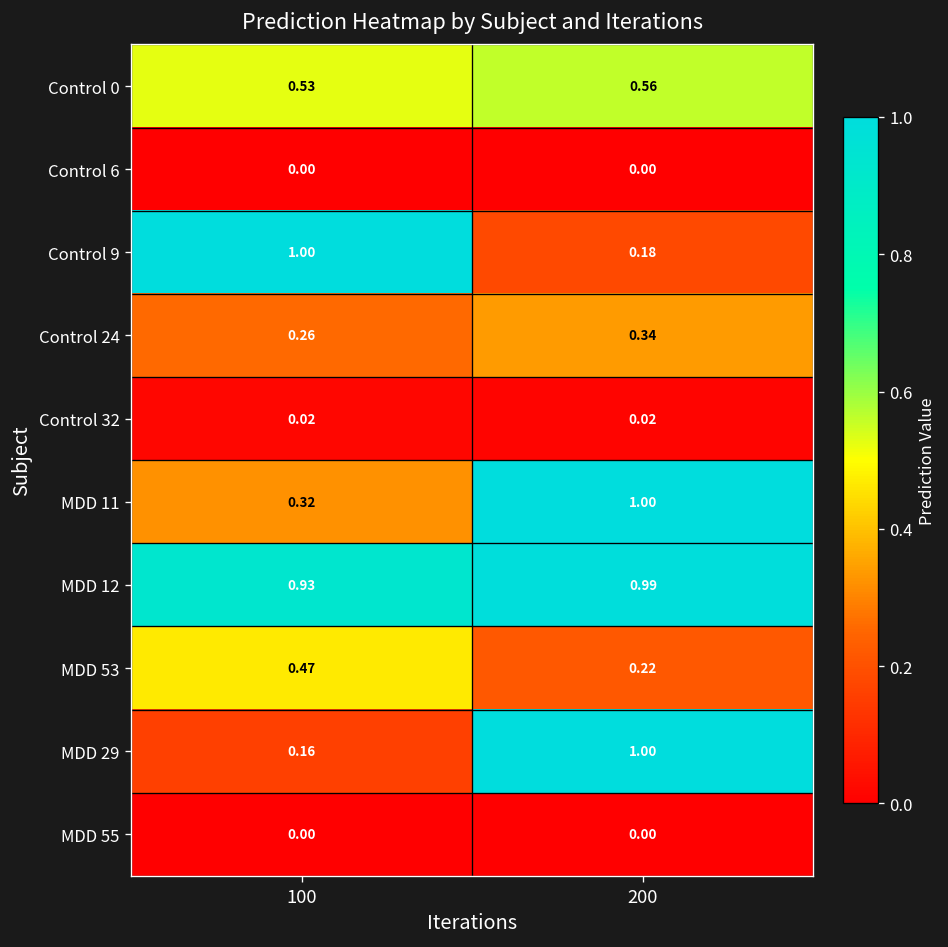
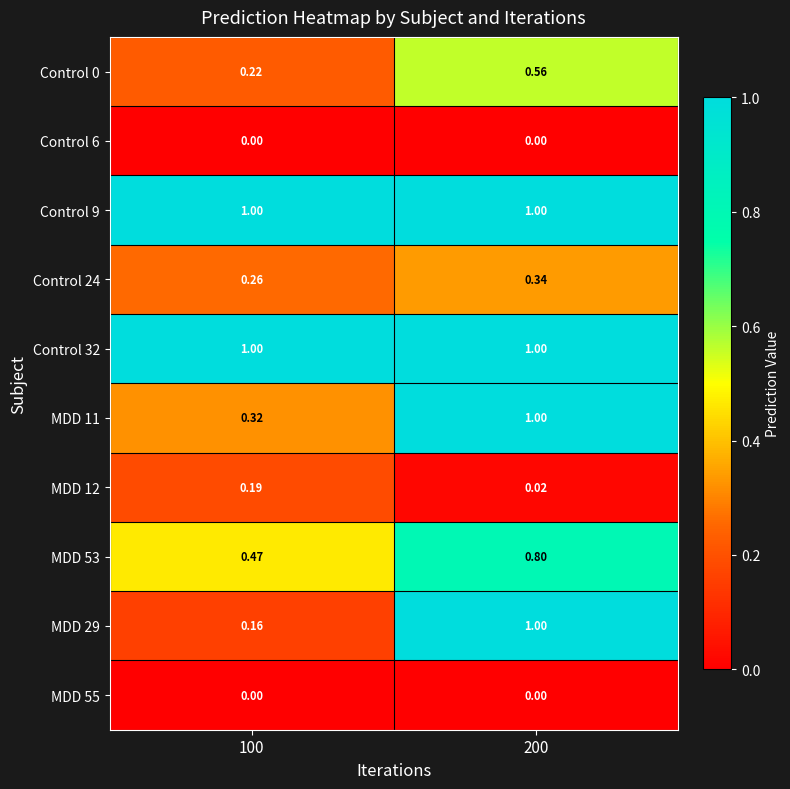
Control 0, 100: 0.53 -> 0.22
Control 9, 200: 0.18 -> 1.00
Control 32, 100: 0.02 -> 1.00
Control 32, 200: 0.02 -> 1.00
MDD 12, 100: 0.93 -> 0.19
MDD 12, 200: 0.99 -> 0.02
MDD 53, 200: 0.22 -> 0.80
